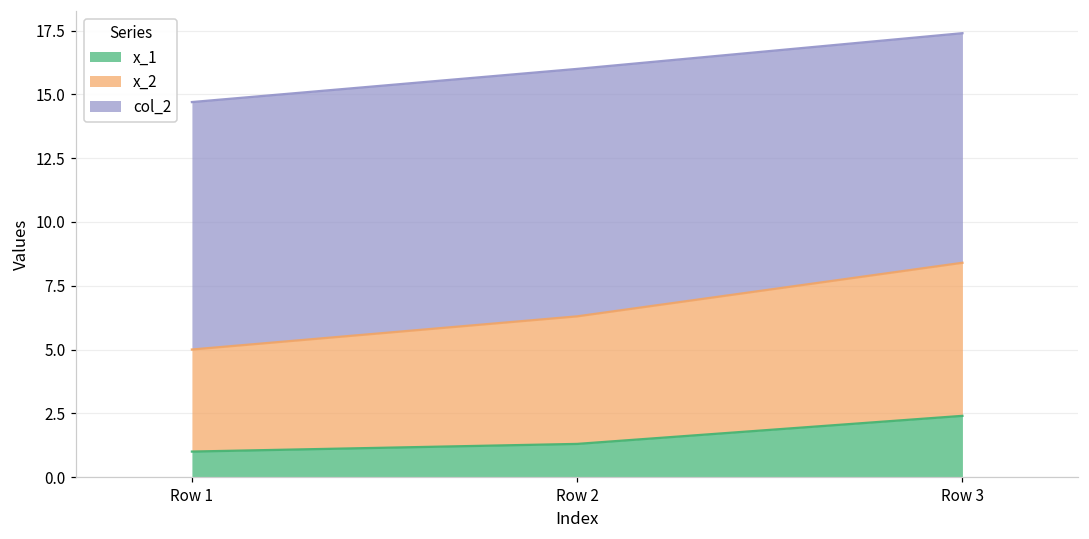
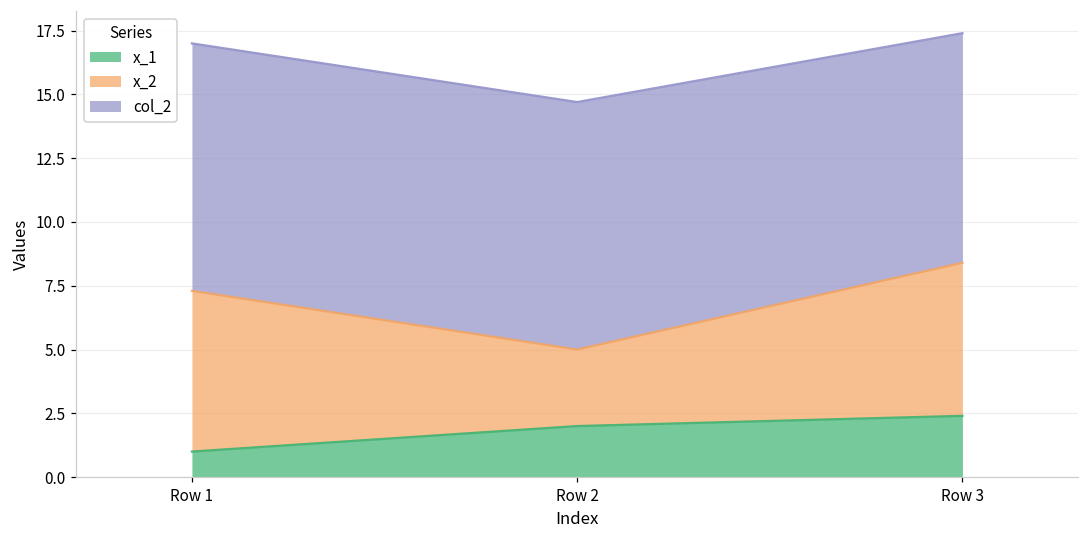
x_2, Row 1: 4.0 -> 6.3
x_1, Row 2: 1.3 -> 2.0
x_2, Row 2: 5 -> 3
